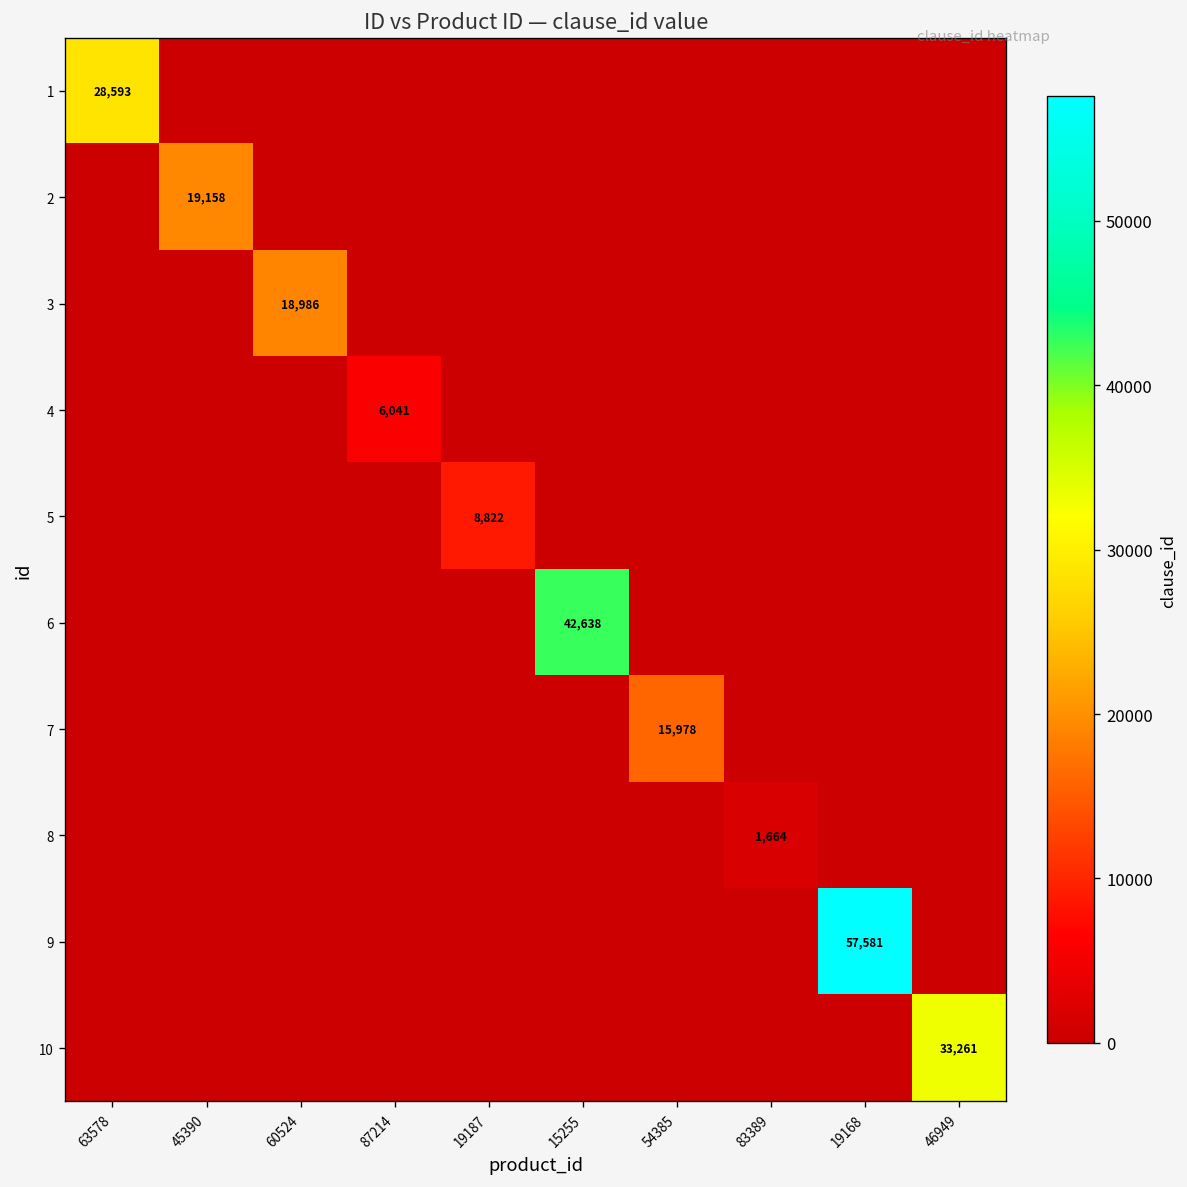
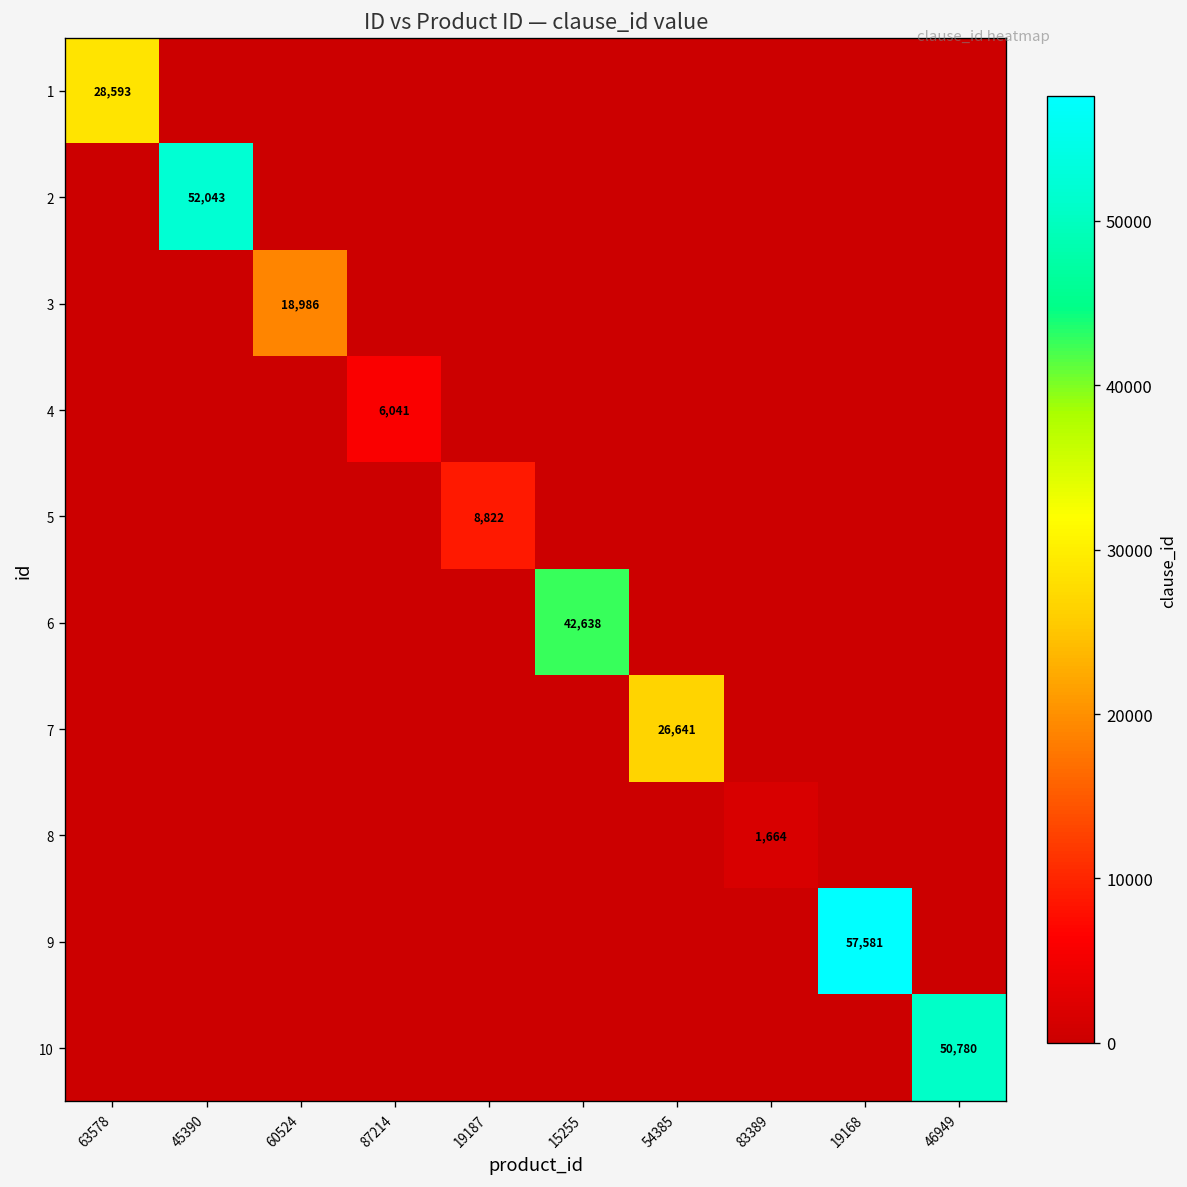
2, 45390: 19,158 -> 52,043
7, 54385: 15,978 -> 26,641
10, 46949: 33,261 -> 50,780
